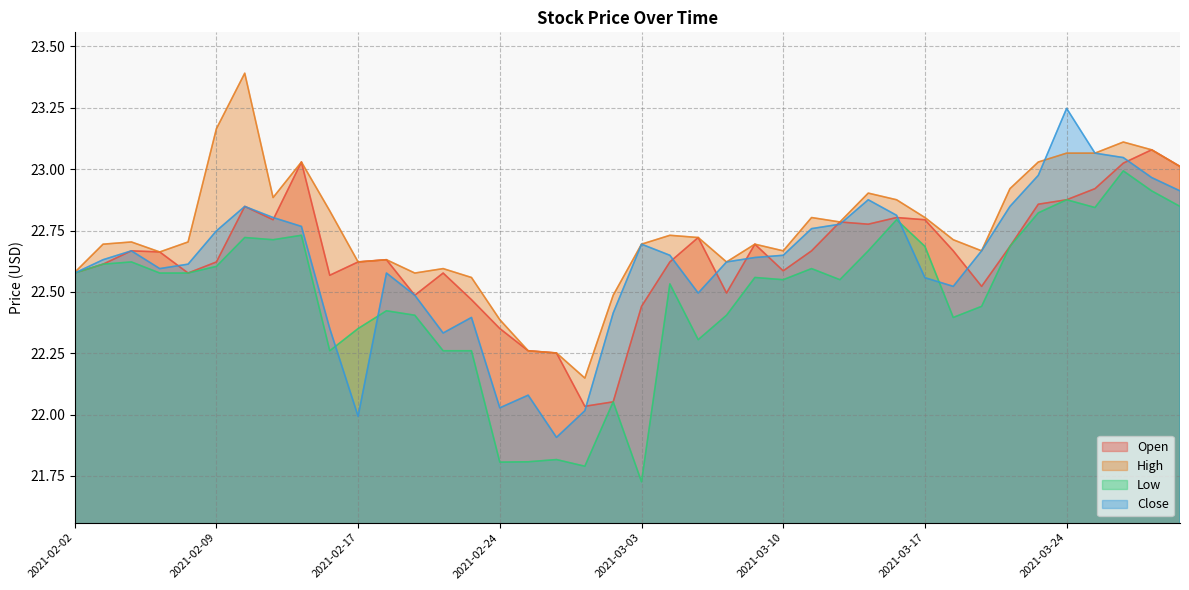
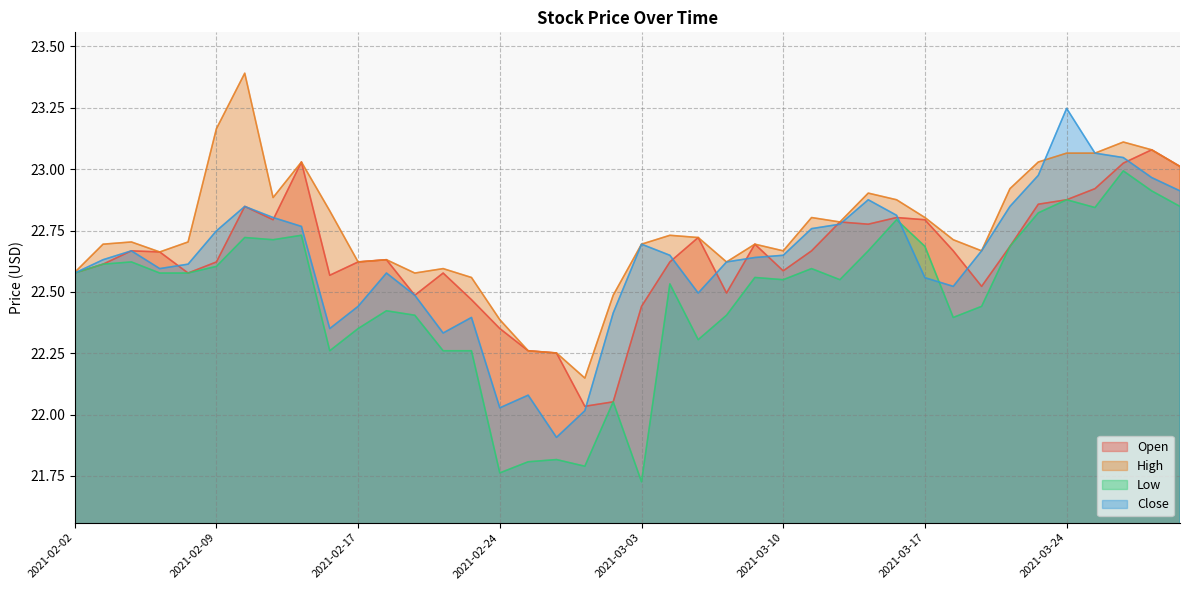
Close, 2021-02-17: 21.99 -> 22.44
Low, 2021-02-24: 21.81 -> 21.76
